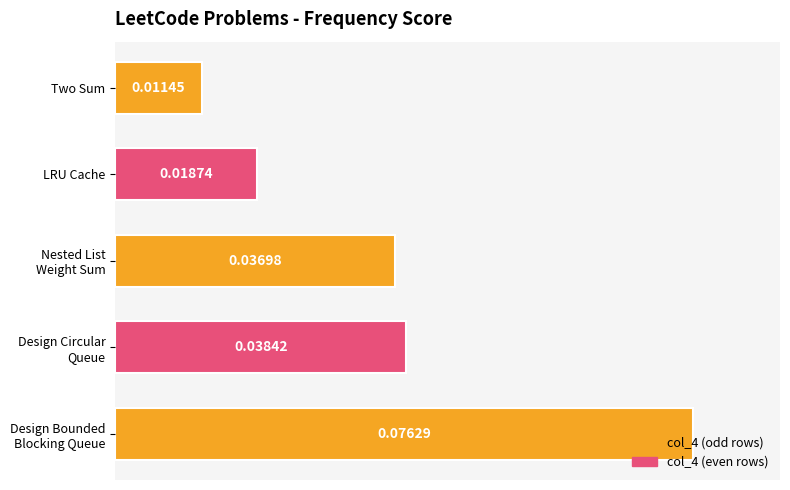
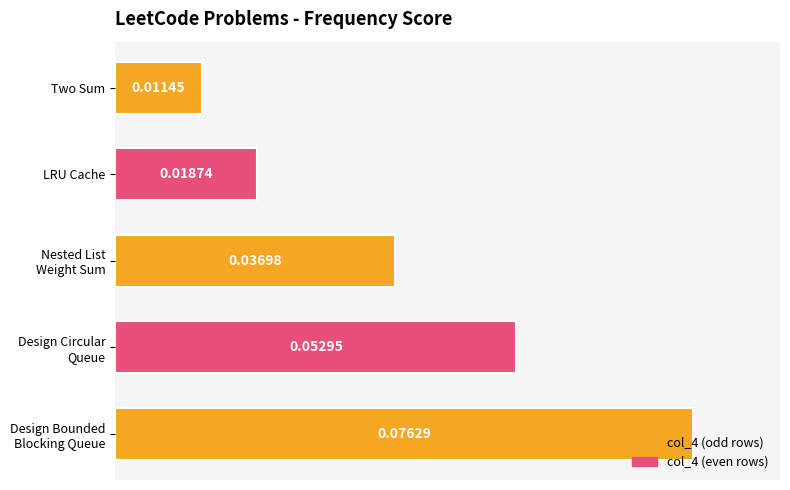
Design Circular Queue: 0.03842 -> 0.05295
